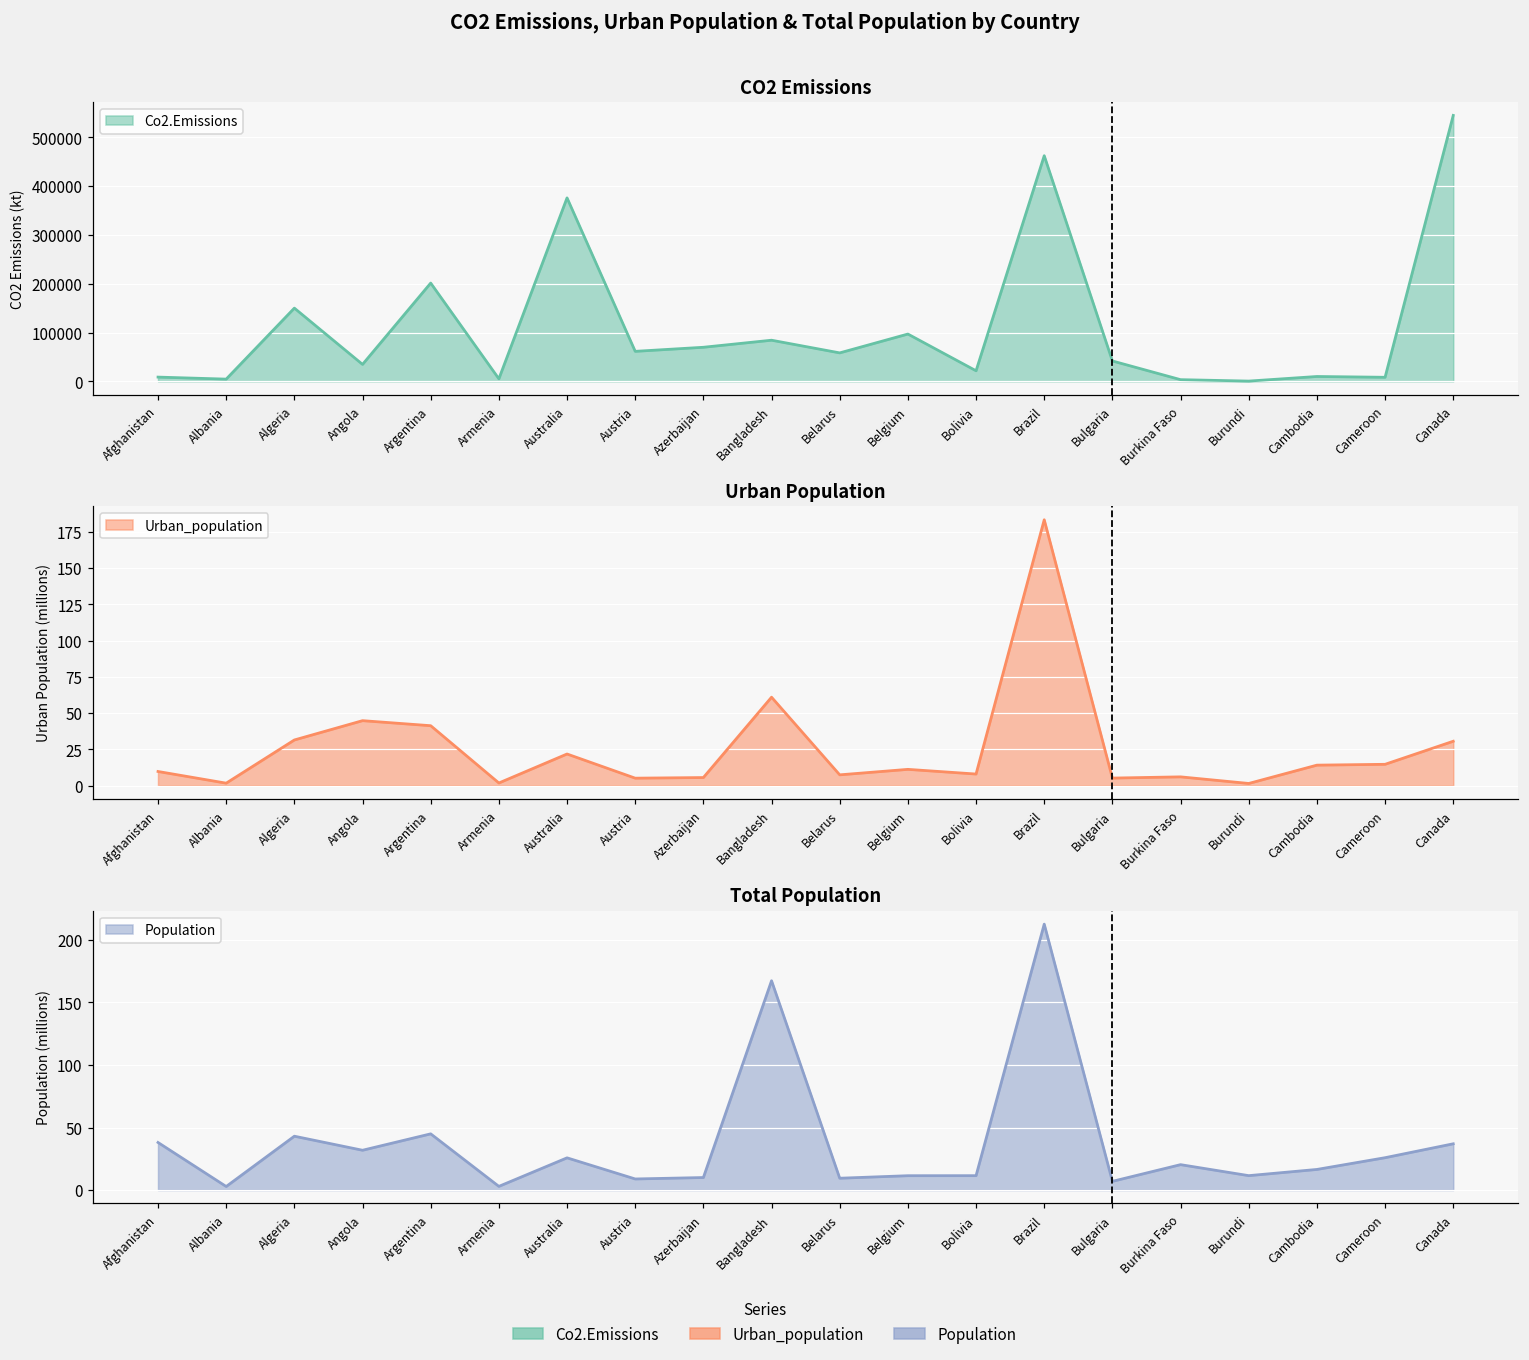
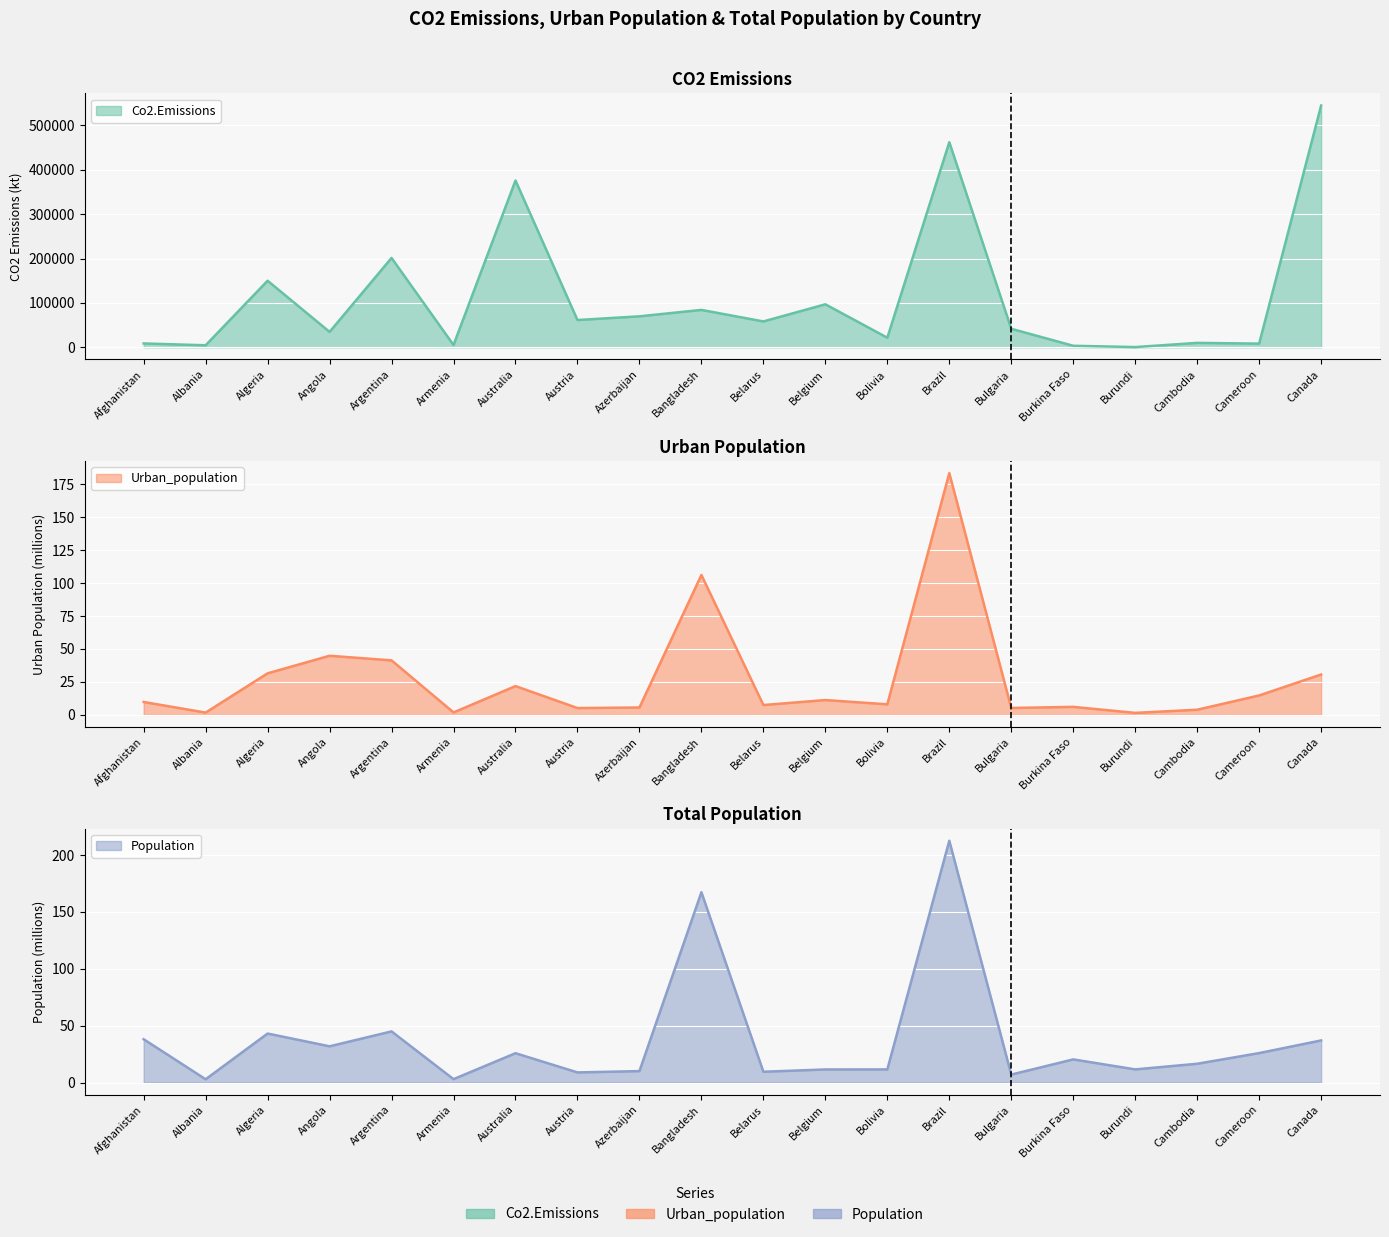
Urban Population, Bangladesh: 61 -> 106
Urban Population, Cambodia: 14 -> 4
